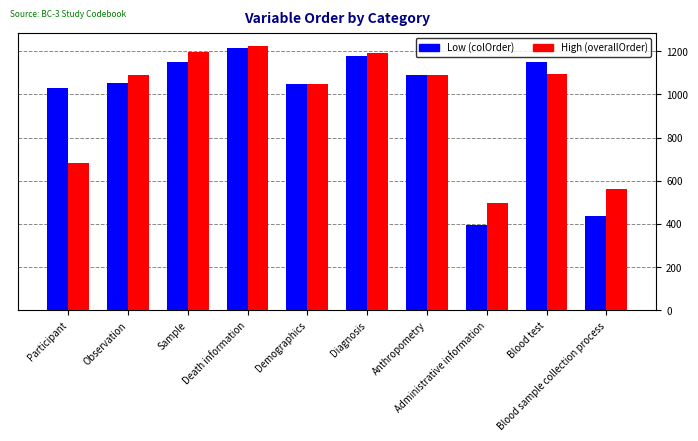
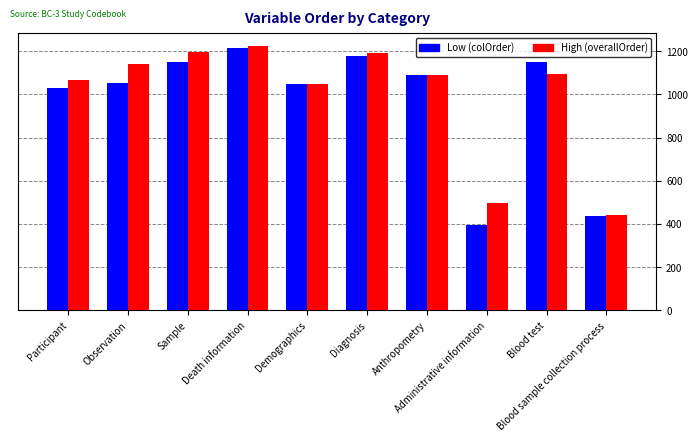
High (overallOrder), Participant: 680 -> 1070
High (overallOrder), Observation: 1090 -> 1140
High (overallOrder), Blood sample collection process: 560 -> 440
